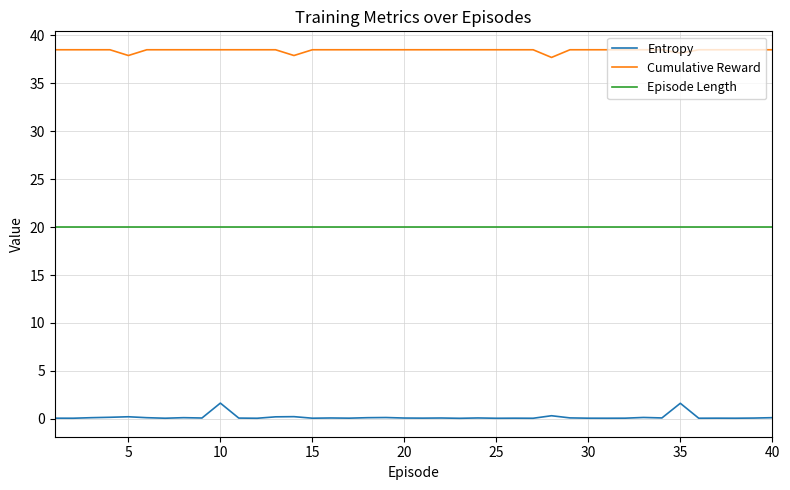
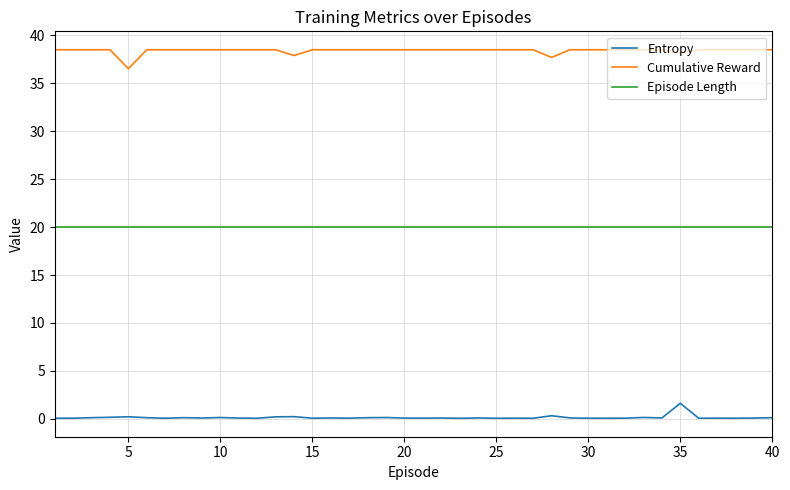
Cumulative Reward, 5: 38 -> 37
Entropy, 10: 2 -> 0
